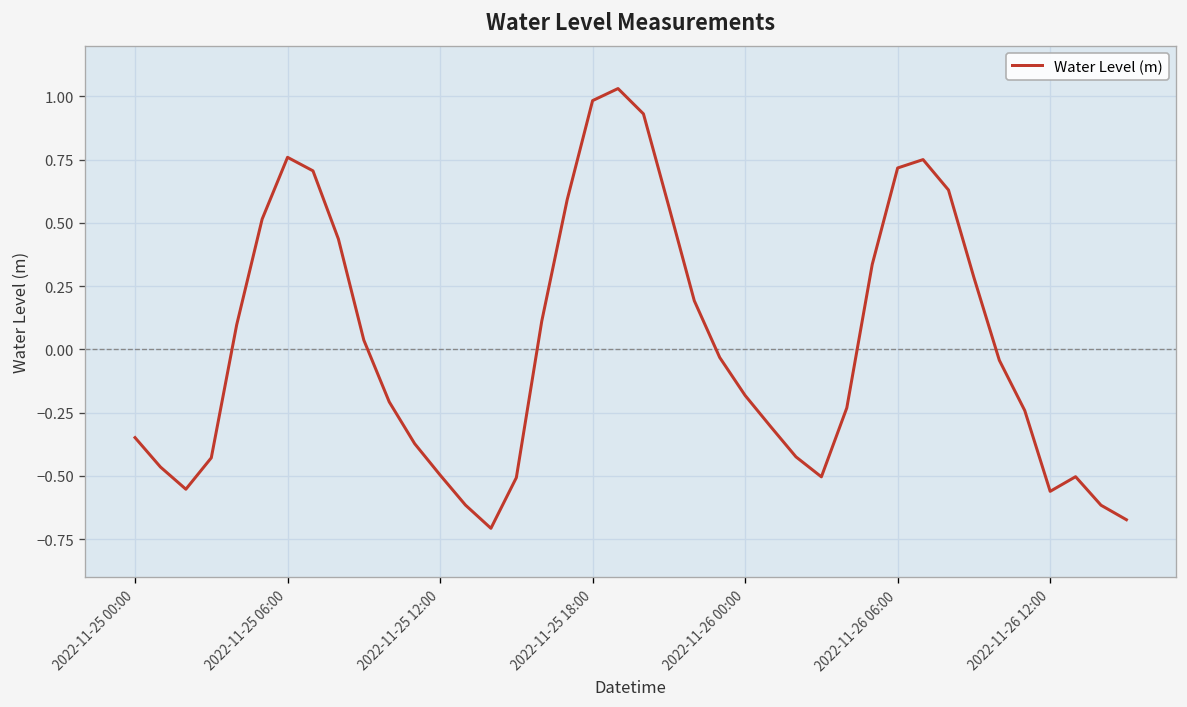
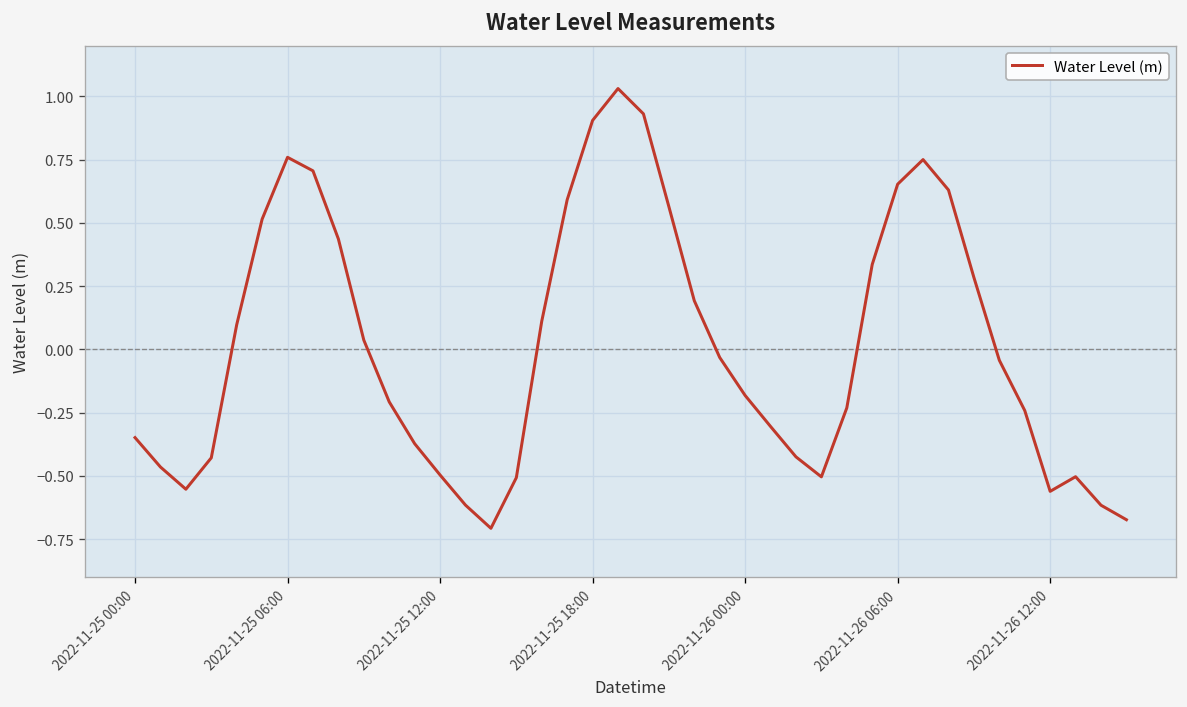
2022-11-25 18:00: 0.98 -> 0.90
2022-11-26 06:00: 0.72 -> 0.65
